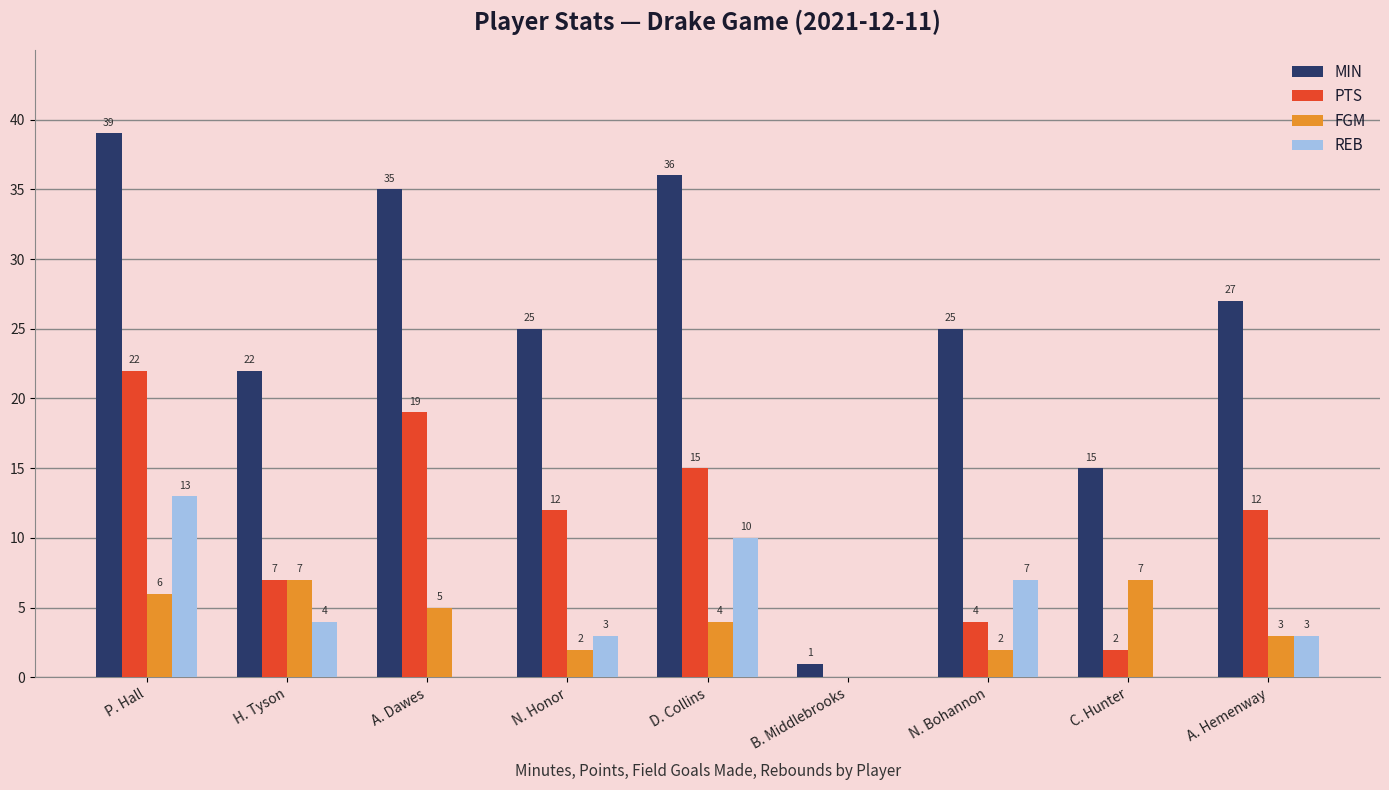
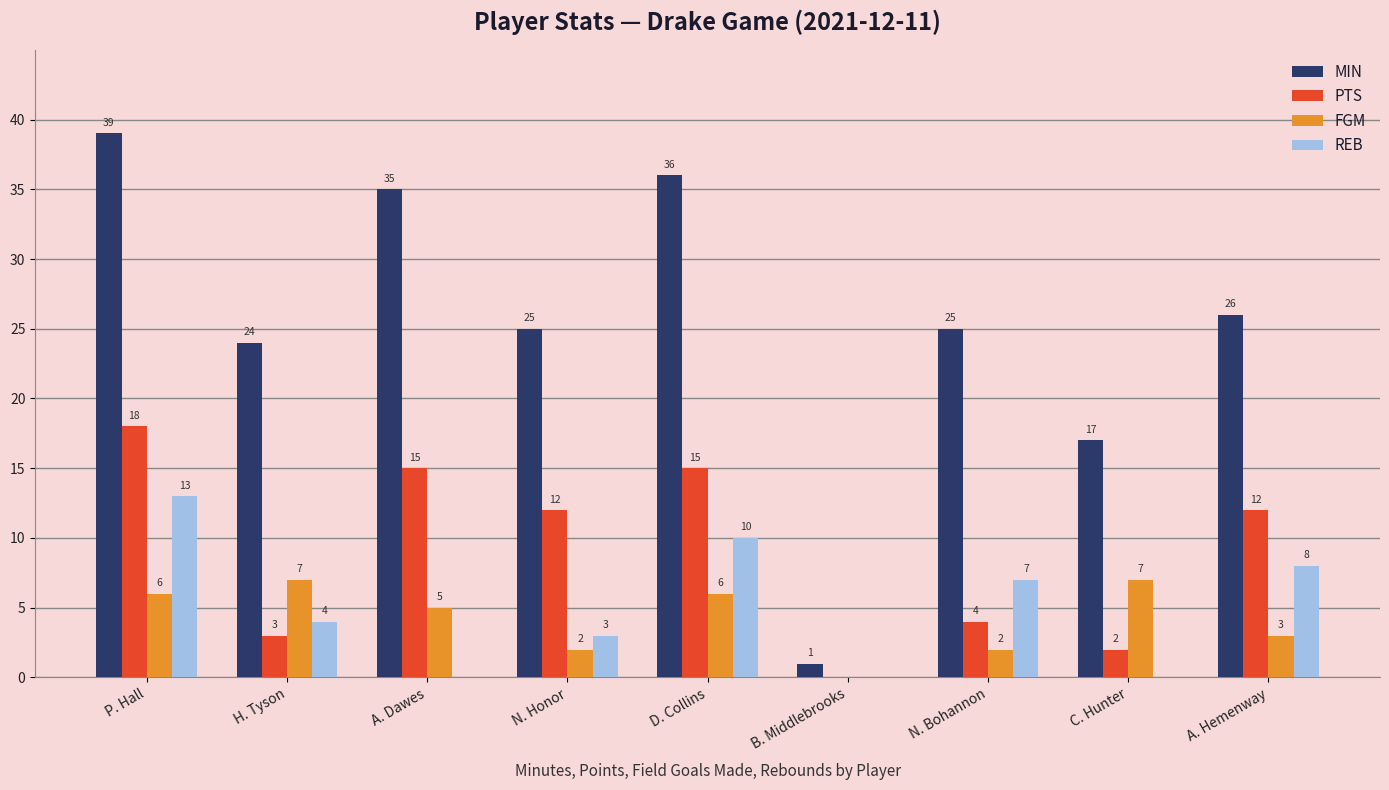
PTS, P. Hall: 22 -> 18
MIN, H. Tyson: 22 -> 24
PTS, H. Tyson: 7 -> 3
PTS, A. Dawes: 19 -> 15
FGM, D. Collins: 4 -> 6
MIN, C. Hunter: 15 -> 17
MIN, A. Hemenway: 27 -> 26
REB, A. Hemenway: 3 -> 8
